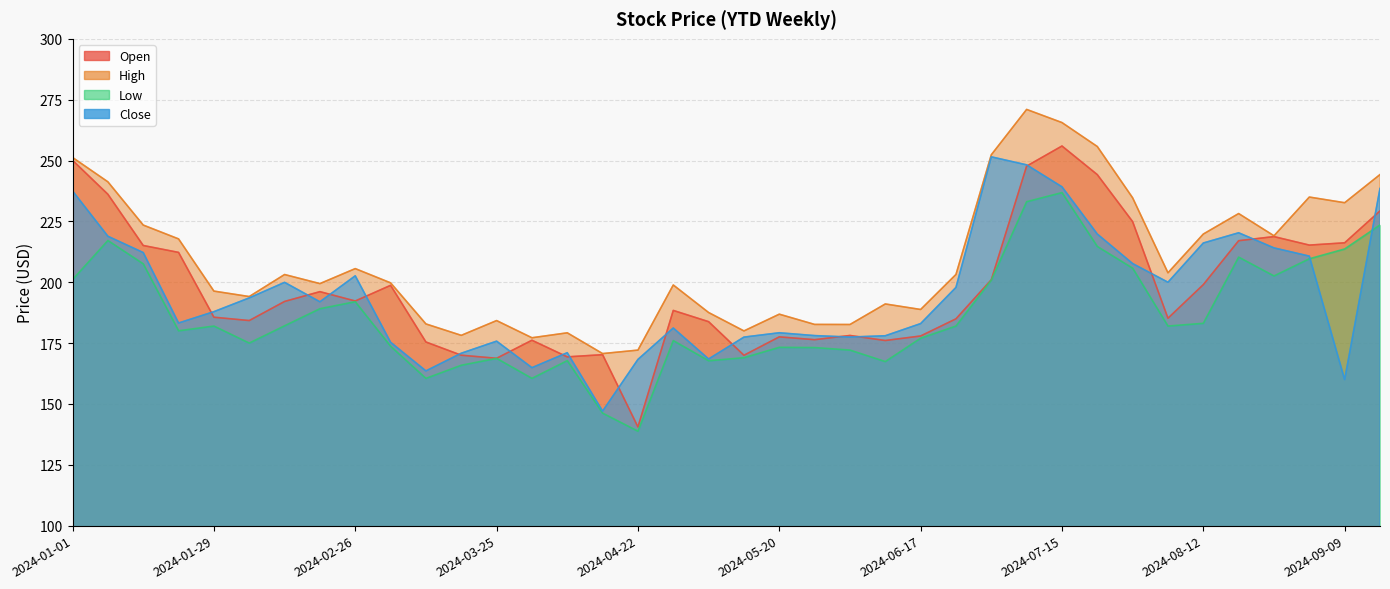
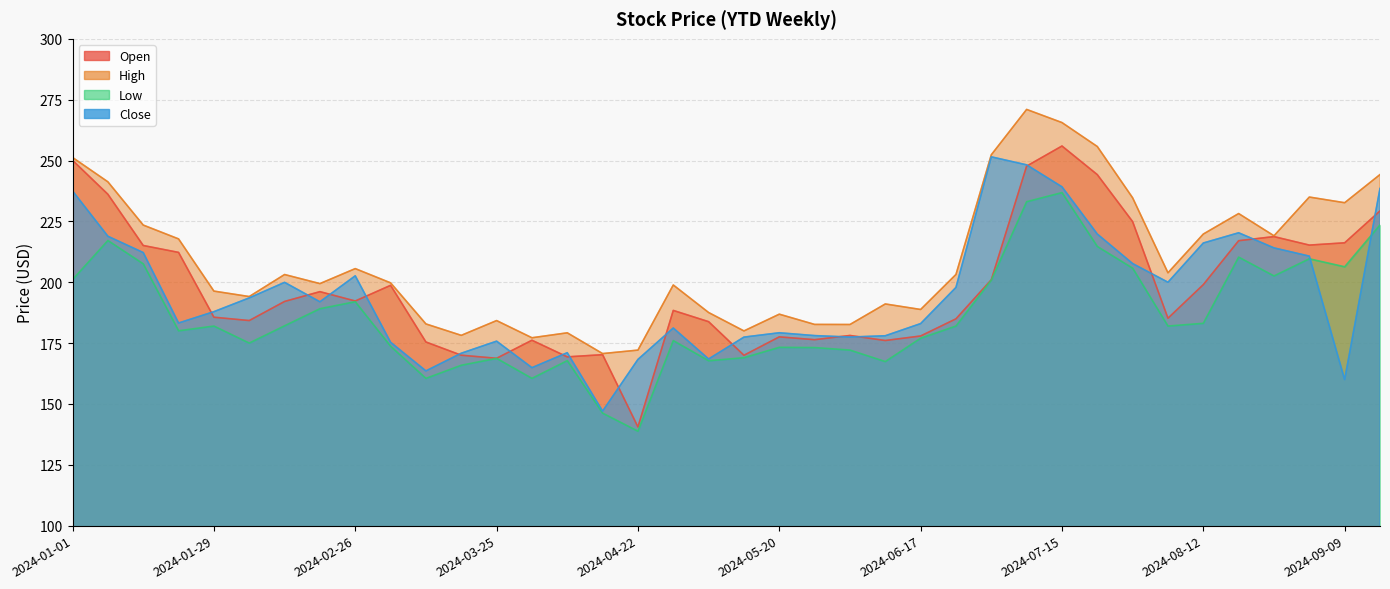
Low, 2024-09-09: 214 -> 206
